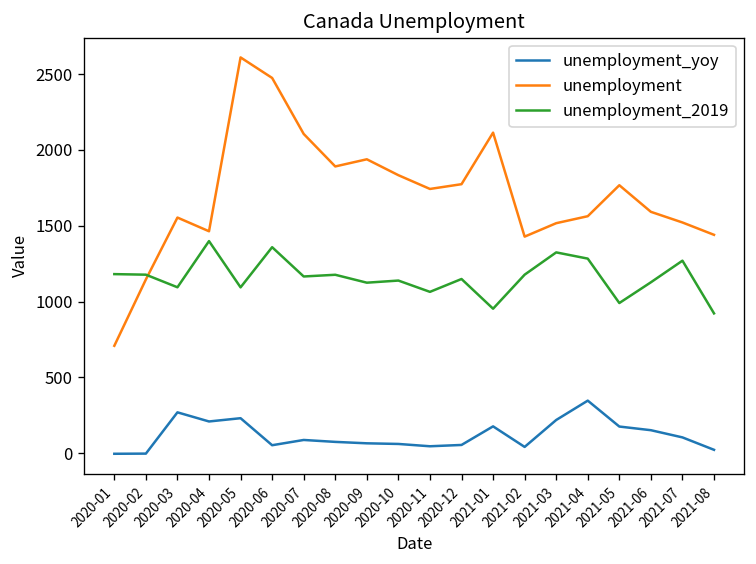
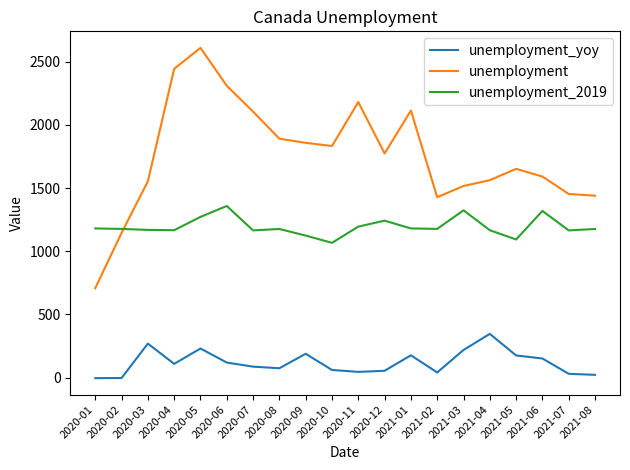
unemployment_2019, 2020-03: 1090 -> 1170
unemployment_yoy, 2020-04: 210 -> 110
unemployment, 2020-04: 1460 -> 2440
unemployment_2019, 2020-04: 1400 -> 1170
unemployment_2019, 2020-05: 1090 -> 1270
unemployment_yoy, 2020-06: 50 -> 120
unemployment, 2020-06: 2470 -> 2310
unemployment_yoy, 2020-09: 70 -> 190
unemployment, 2020-09: 1940 -> 1860
unemployment_2019, 2020-10: 1140 -> 1070
unemployment, 2020-11: 1740 -> 2180
unemployment_2019, 2020-11: 1060 -> 1200
unemployment_2019, 2020-12: 1150 -> 1240
unemployment_2019, 2021-01: 950 -> 1180
unemployment_2019, 2021-04: 1280 -> 1170
unemployment, 2021-05: 1770 -> 1650
unemployment_2019, 2021-05: 990 -> 1090
unemployment_2019, 2021-06: 1130 -> 1320
unemployment_yoy, 2021-07: 100 -> 30
unemployment, 2021-07: 1520 -> 1450
unemployment_2019, 2021-07: 1270 -> 1170
unemployment_2019, 2021-08: 920 -> 1180
